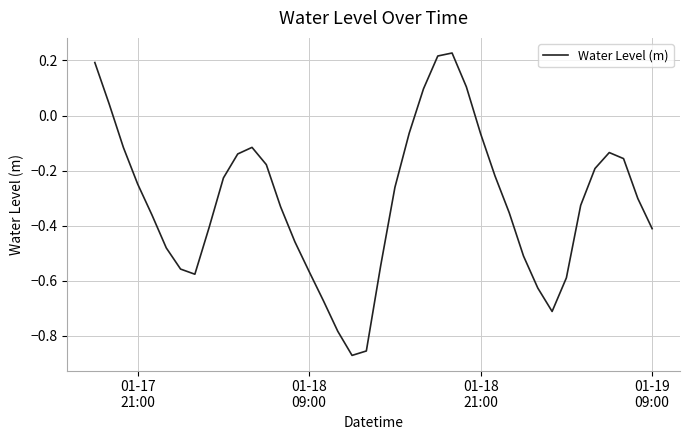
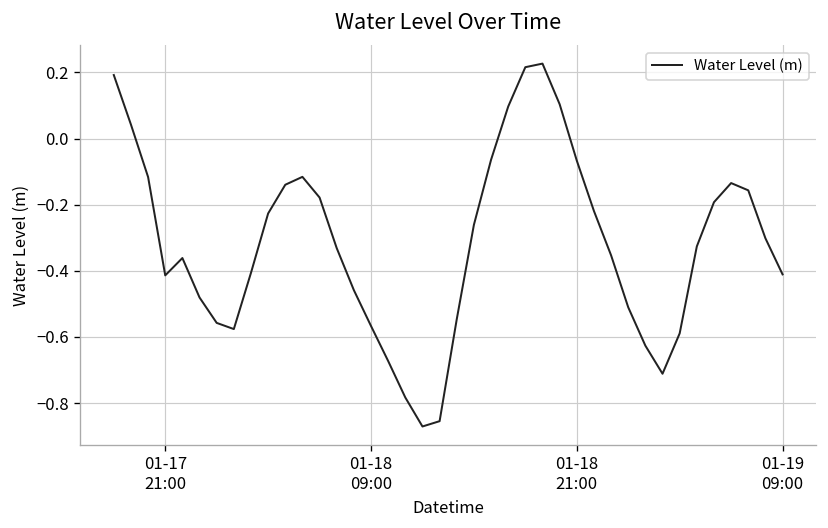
01-17 21:00: -0.25 -> -0.41
